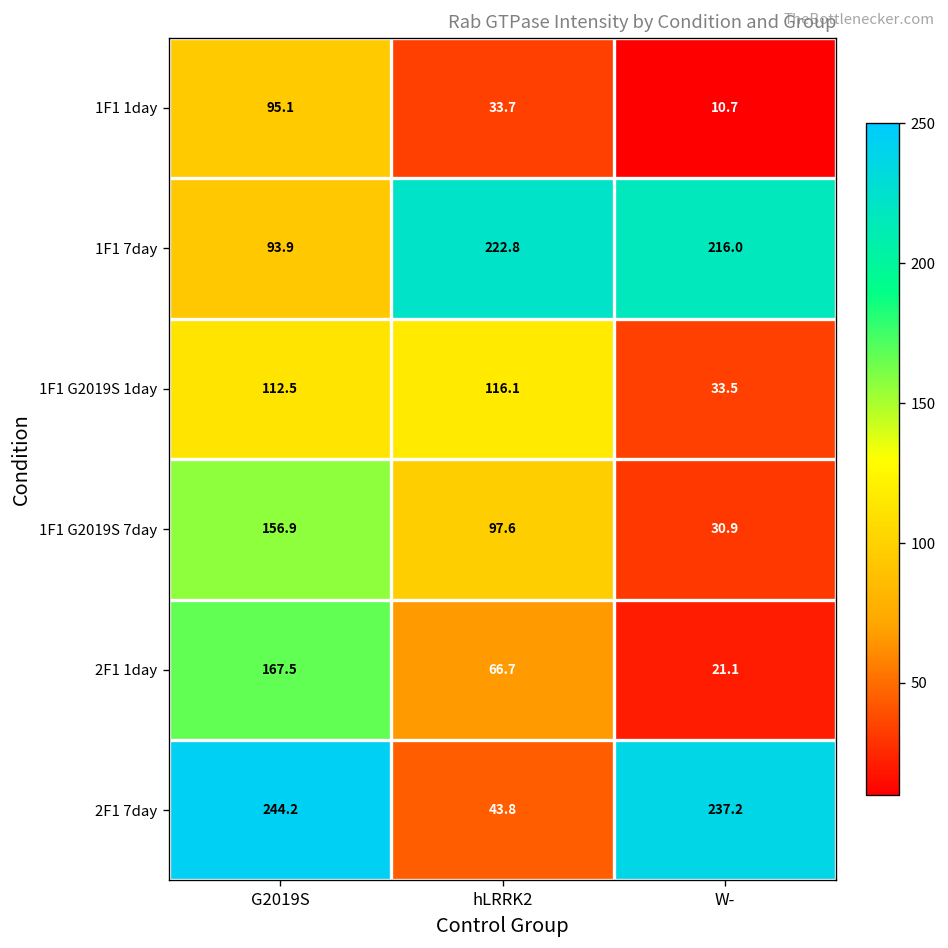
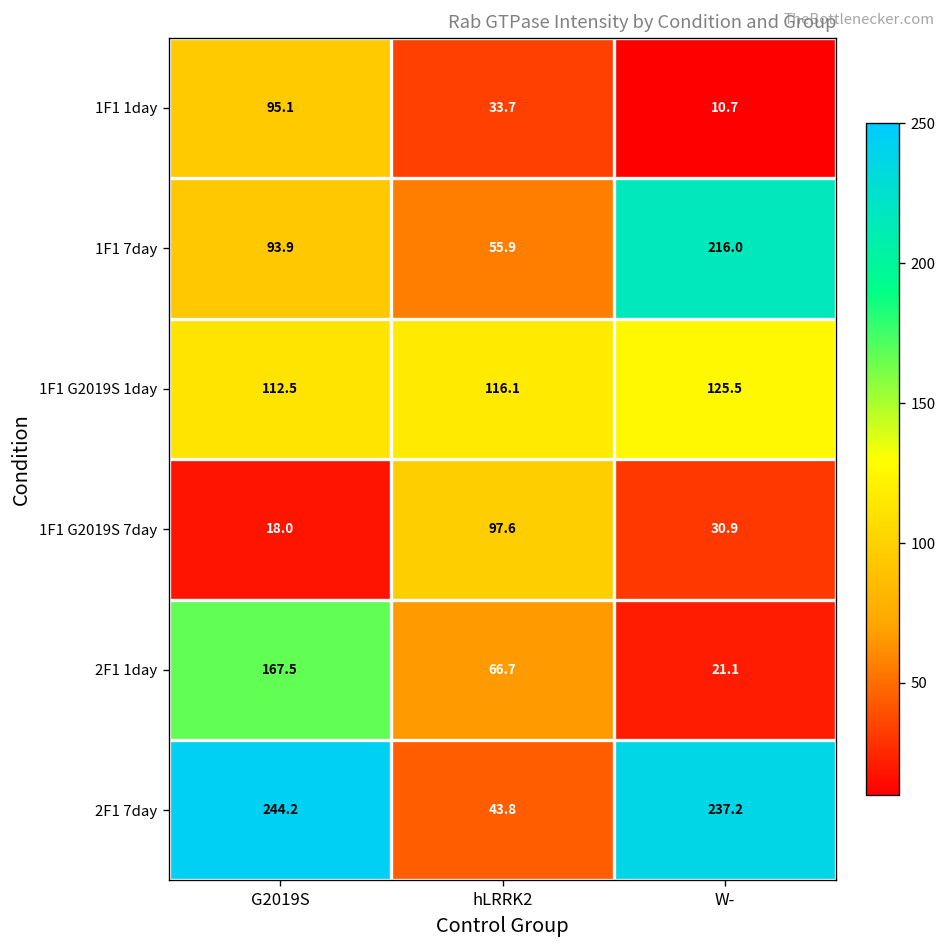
1F1 7day, hLRRK2: 222.8 -> 55.9
1F1 G2019S 1day, W-: 33.5 -> 125.5
1F1 G2019S 7day, G2019S: 156.9 -> 18.0
